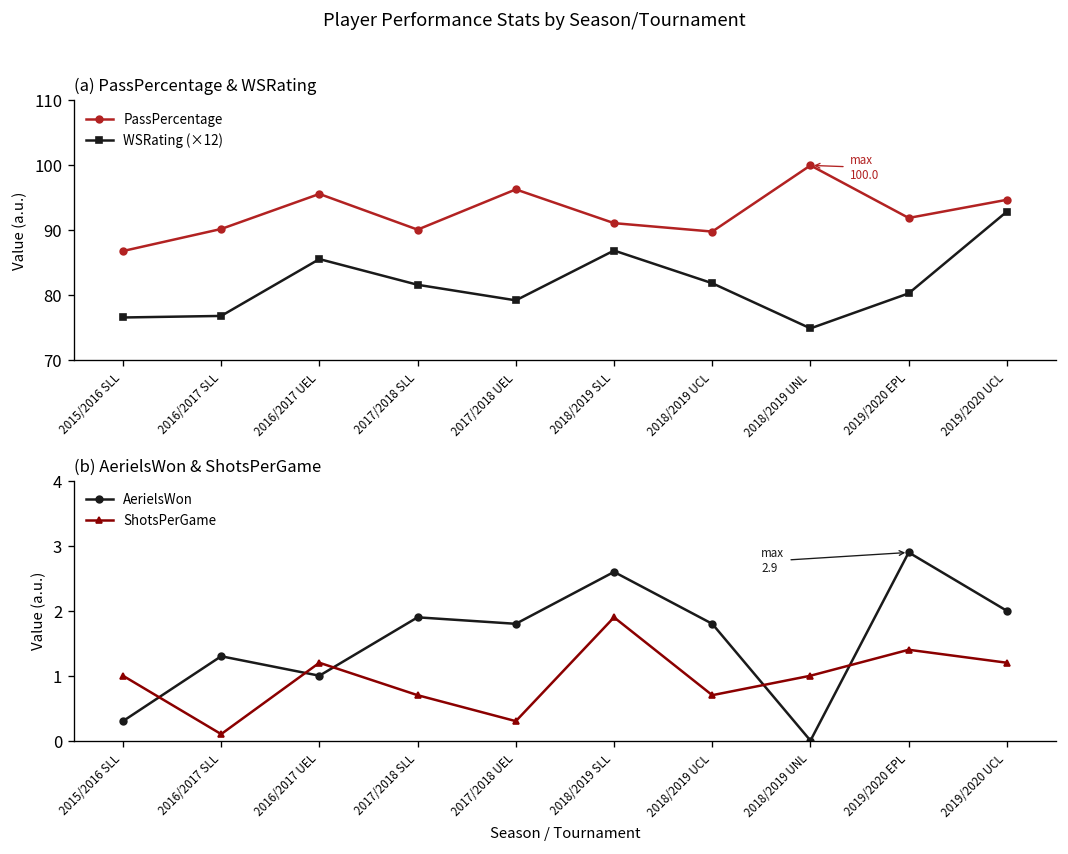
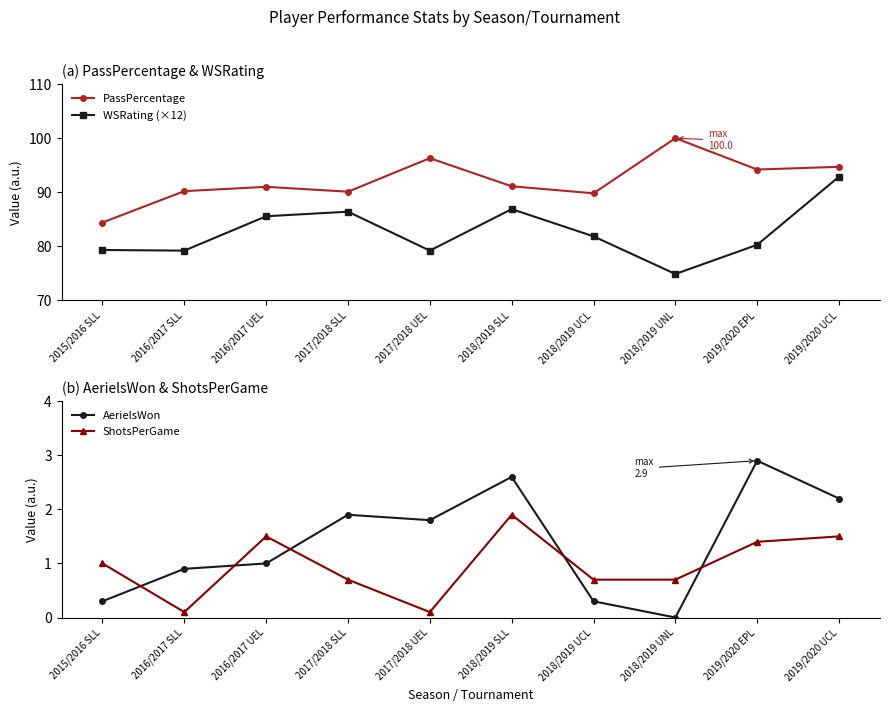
(a) PassPercentage & WSRating, PassPercentage, 2015/2016 SLL: 87 -> 84
(a) PassPercentage & WSRating, WSRating (×12), 2015/2016 SLL: 77 -> 79
(a) PassPercentage & WSRating, WSRating (×12), 2016/2017 SLL: 77 -> 79
(a) PassPercentage & WSRating, PassPercentage, 2016/2017 UEL: 96 -> 91
(a) PassPercentage & WSRating, WSRating (×12), 2017/2018 SLL: 82 -> 86
(a) PassPercentage & WSRating, PassPercentage, 2019/2020 EPL: 92 -> 94
(b) AerielsWon & ShotsPerGame, AerielsWon, 2016/2017 SLL: 1.3 -> 0.9
(b) AerielsWon & ShotsPerGame, ShotsPerGame, 2016/2017 UEL: 1.2 -> 1.5
(b) AerielsWon & ShotsPerGame, ShotsPerGame, 2017/2018 UEL: 0.3 -> 0.1
(b) AerielsWon & ShotsPerGame, AerielsWon, 2018/2019 UCL: 1.8 -> 0.3
(b) AerielsWon & ShotsPerGame, ShotsPerGame, 2018/2019 UNL: 1.0 -> 0.7
(b) AerielsWon & ShotsPerGame, AerielsWon, 2019/2020 UCL: 2.0 -> 2.2
(b) AerielsWon & ShotsPerGame, ShotsPerGame, 2019/2020 UCL: 1.2 -> 1.5
